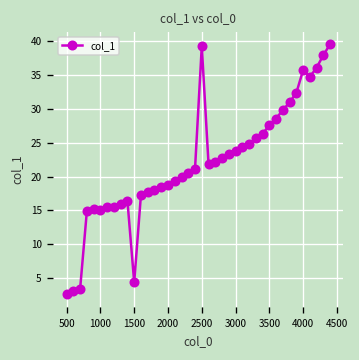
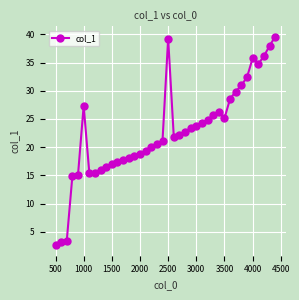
1000: 15 -> 27
1500: 4 -> 17
3500: 28 -> 25
